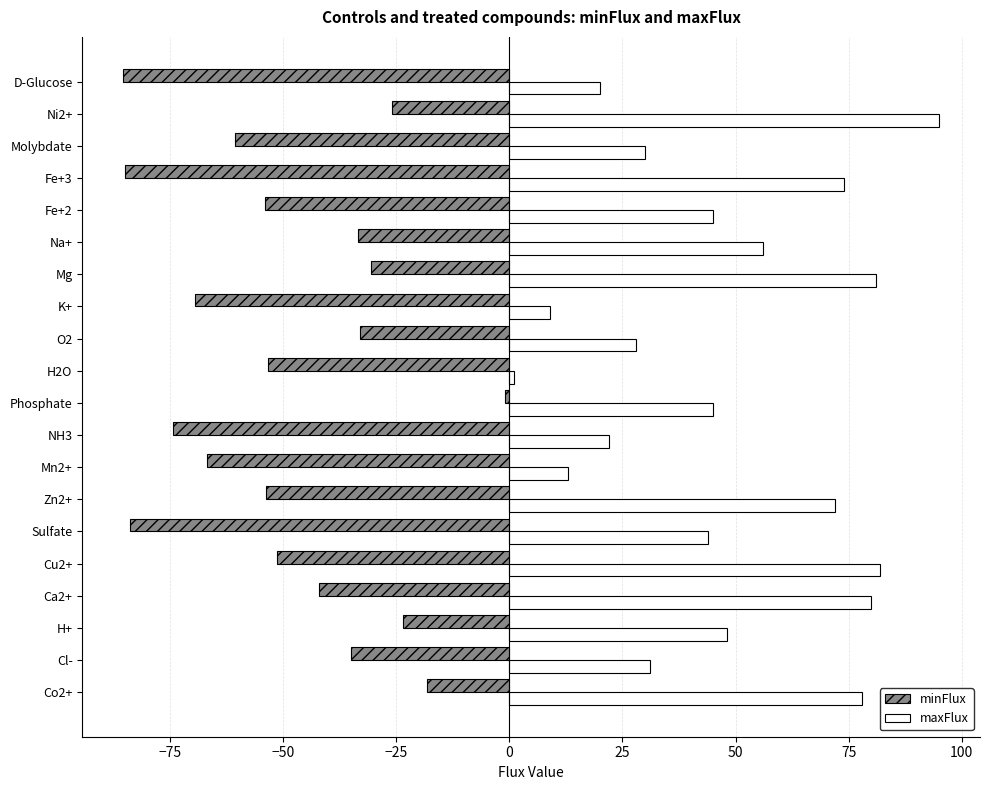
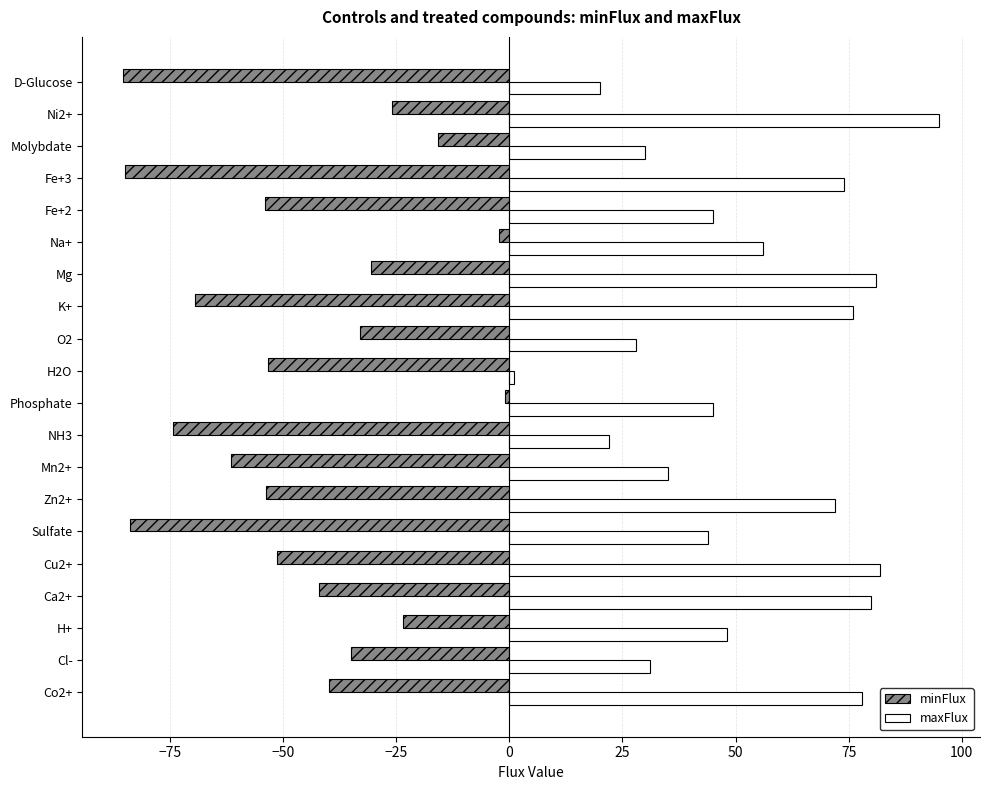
minFlux, Molybdate: -61 -> -16
minFlux, Na+: -33 -> -2
maxFlux, K+: 9 -> 76
minFlux, Mn2+: -67 -> -62
maxFlux, Mn2+: 13 -> 35
minFlux, Co2+: -18 -> -40
